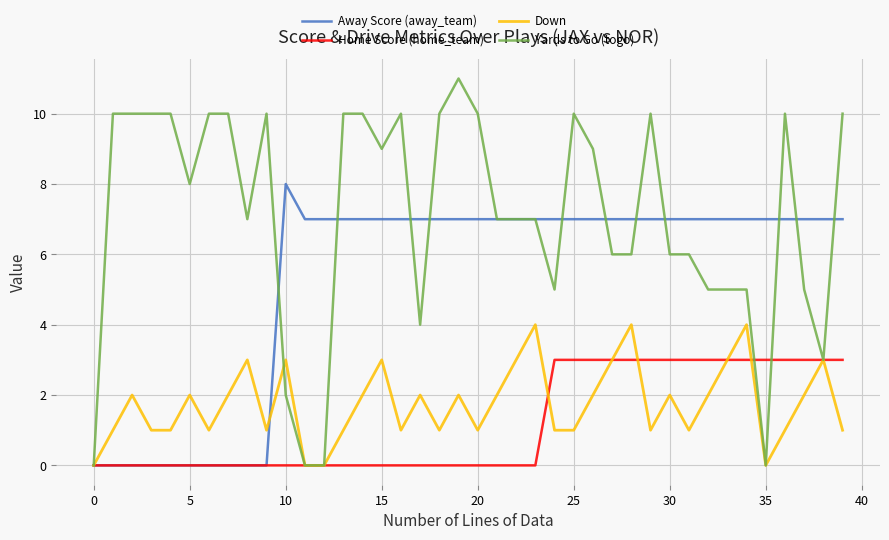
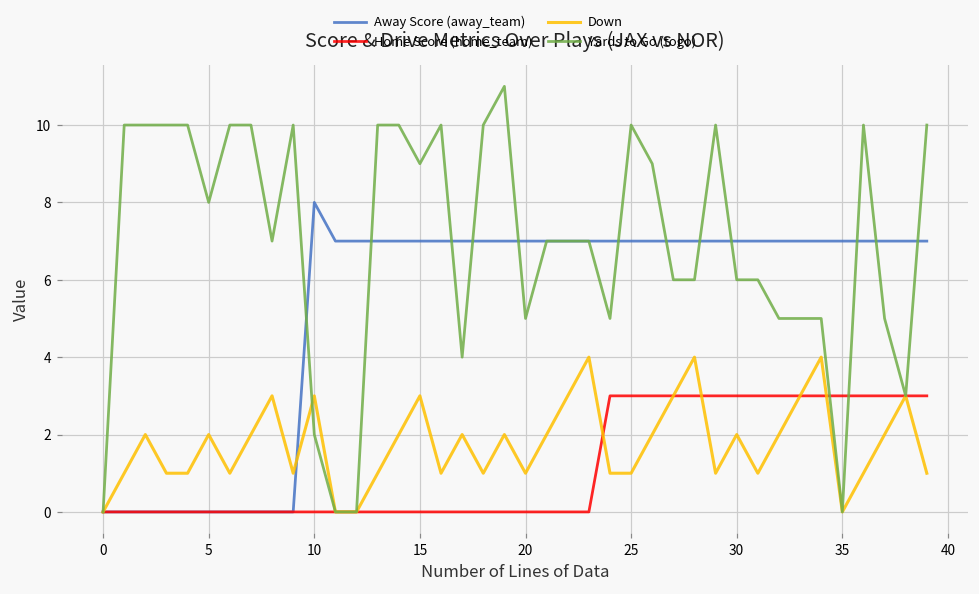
Yards to Go (togo), 20: 10 -> 5
